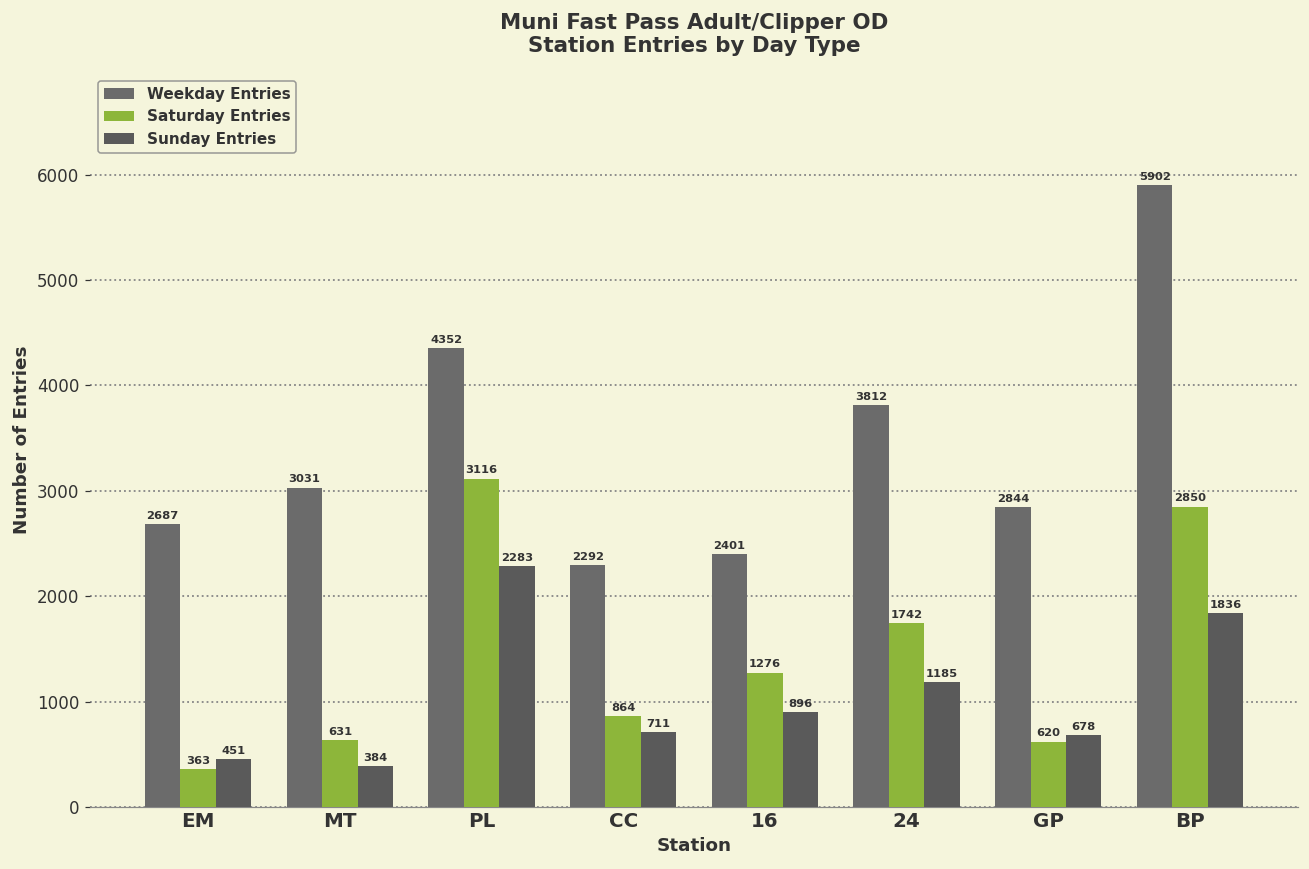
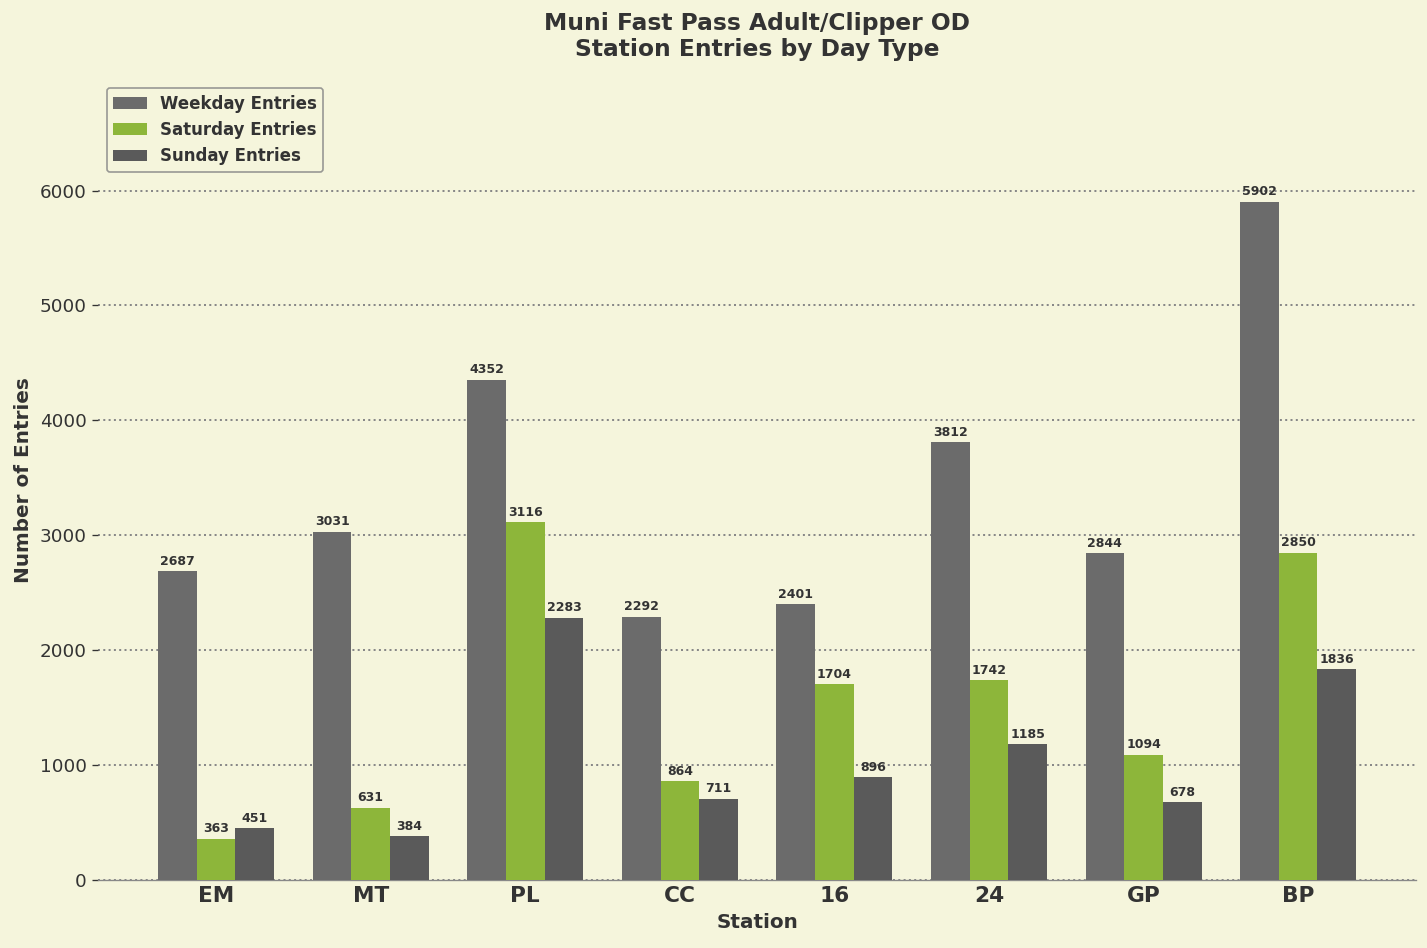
Saturday Entries, 16: 1276 -> 1704
Saturday Entries, GP: 620 -> 1094
